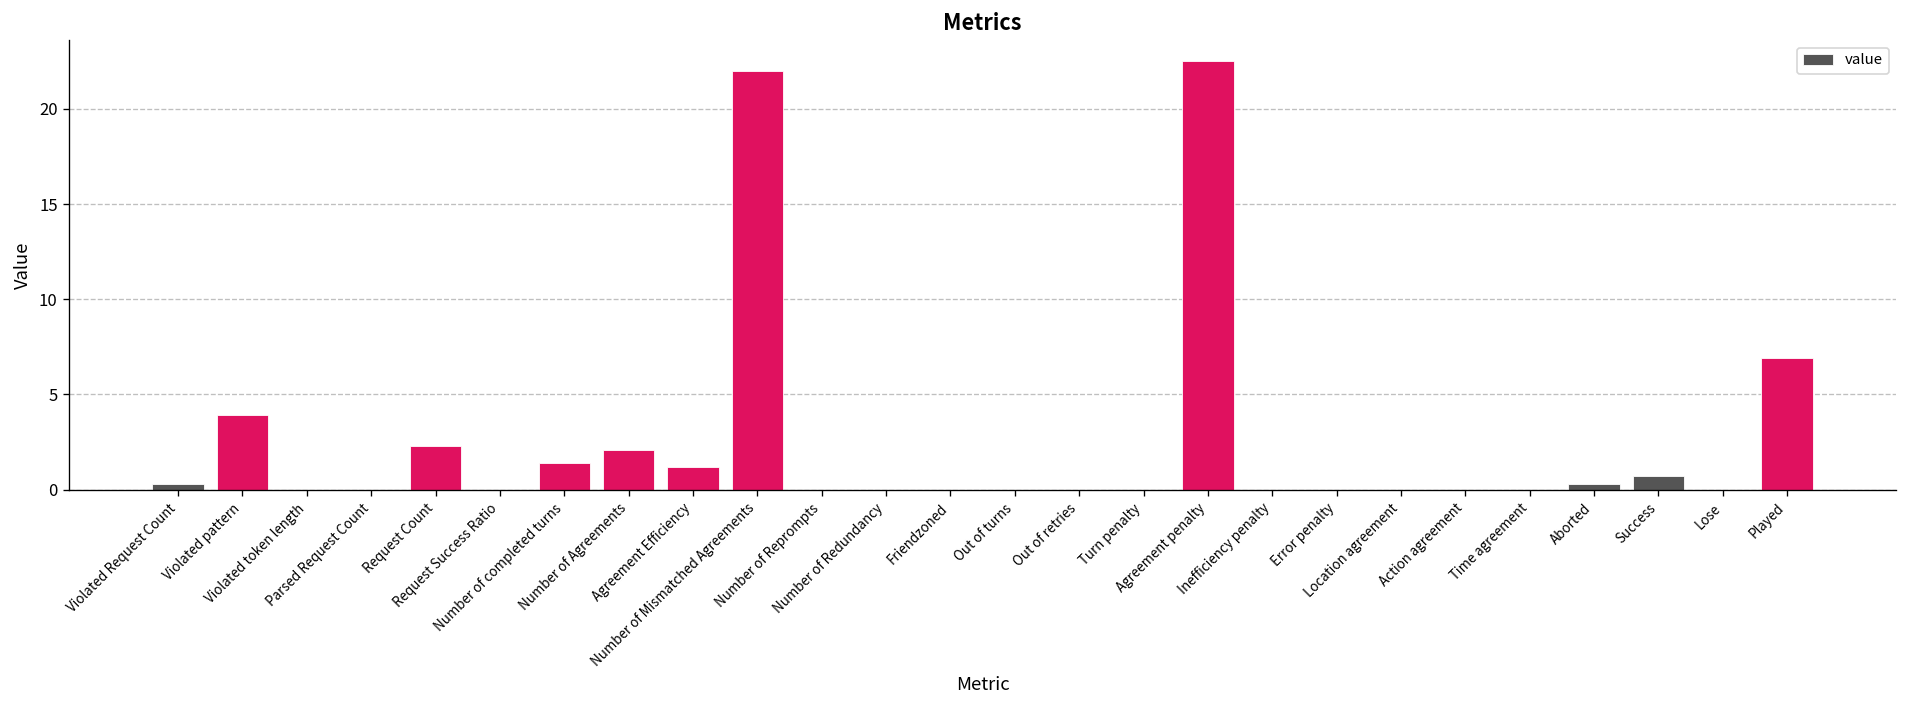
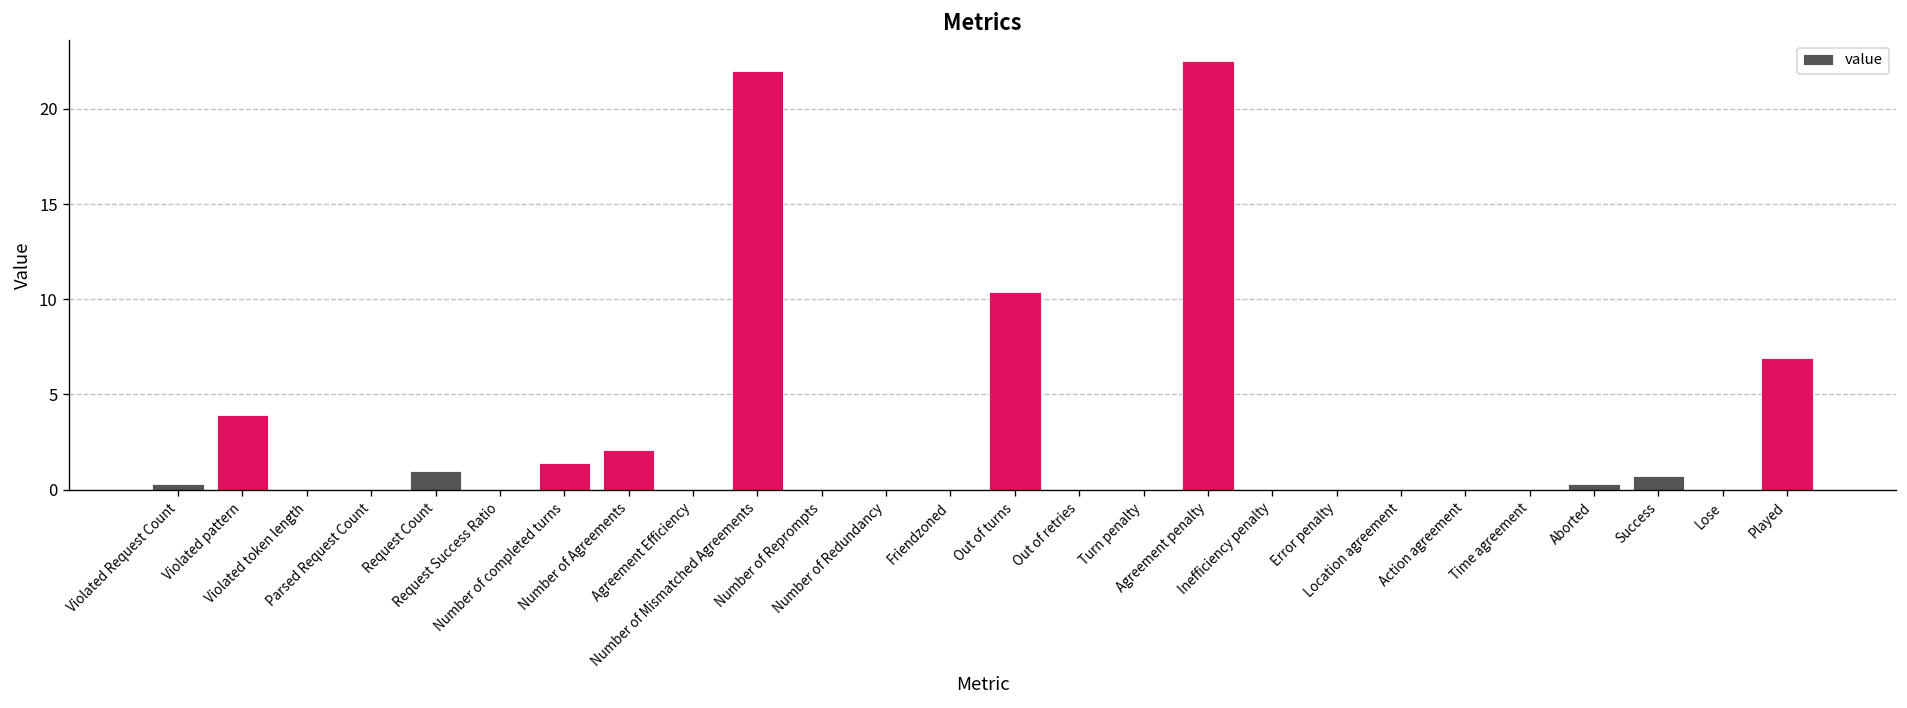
Request Count: 2.3 -> 1.0
Agreement Efficiency: 1.2 -> 0.0
Out of turns: 0.0 -> 10.4
